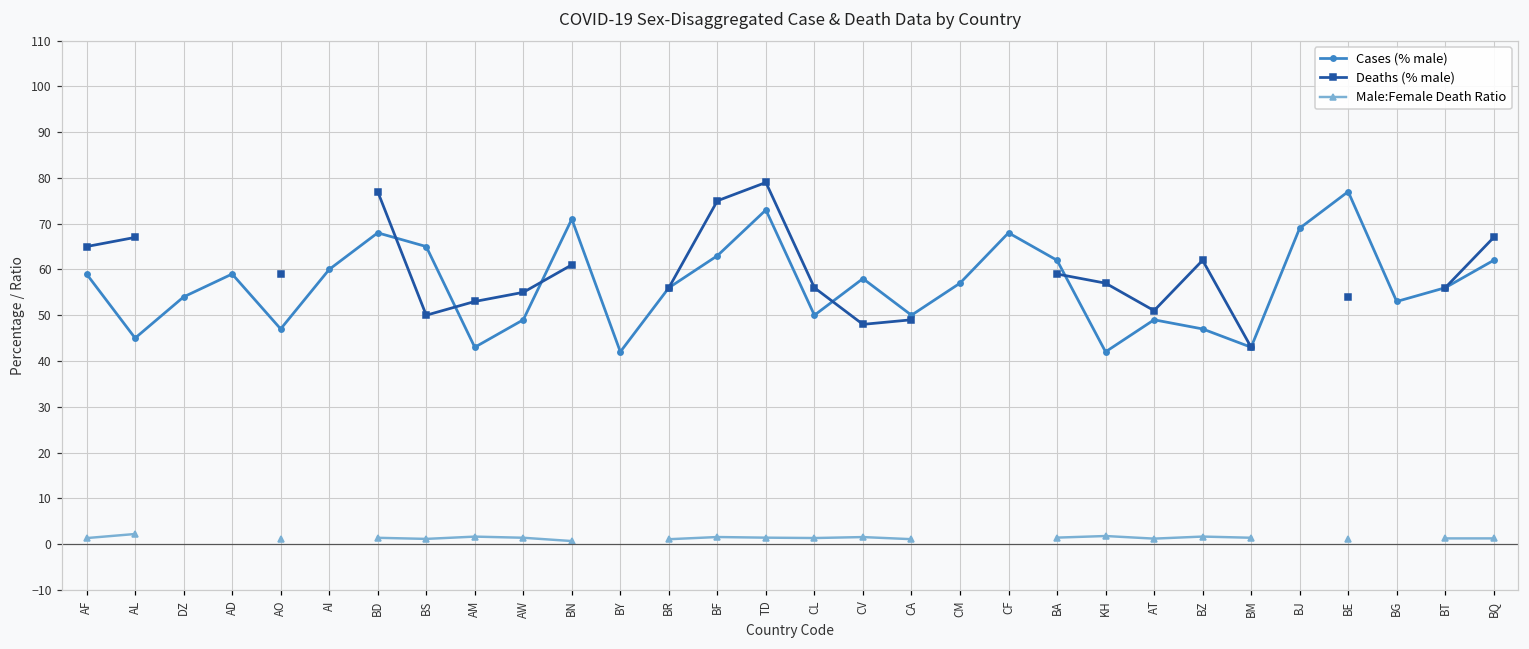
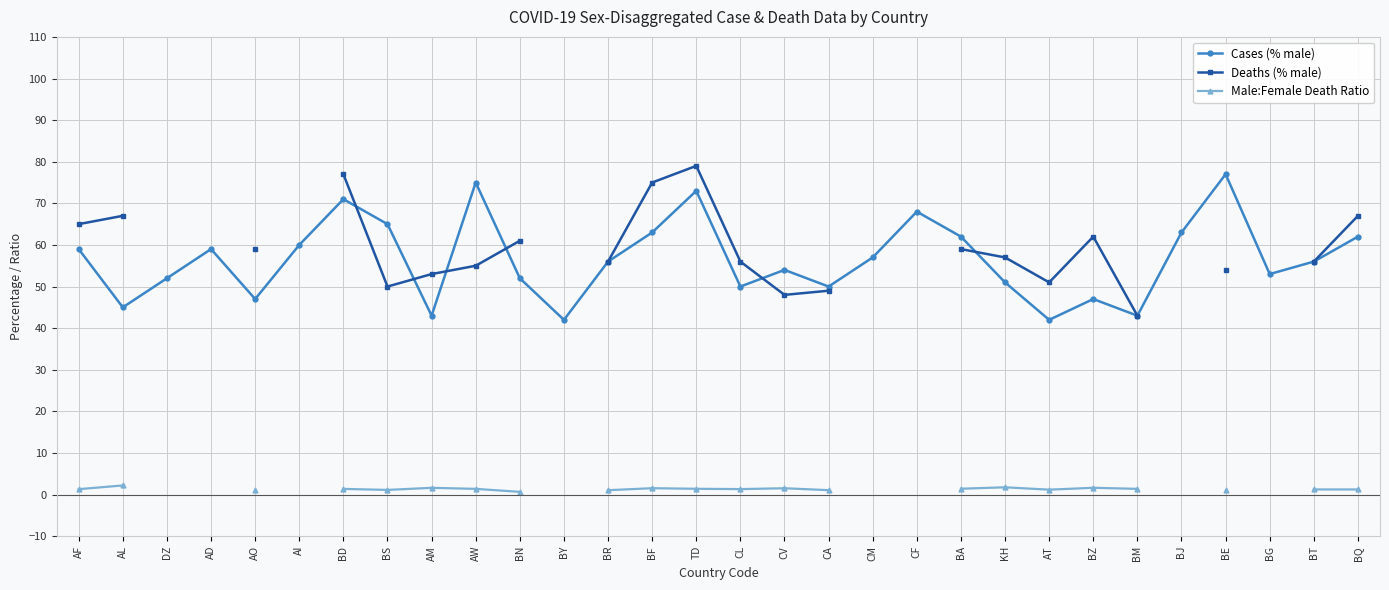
Cases (% male), DZ: 54 -> 52
Cases (% male), BD: 68 -> 71
Cases (% male), AW: 49 -> 75
Cases (% male), BN: 71 -> 52
Cases (% male), CV: 58 -> 54
Cases (% male), KH: 42 -> 51
Cases (% male), AT: 49 -> 42
Cases (% male), BJ: 69 -> 63
